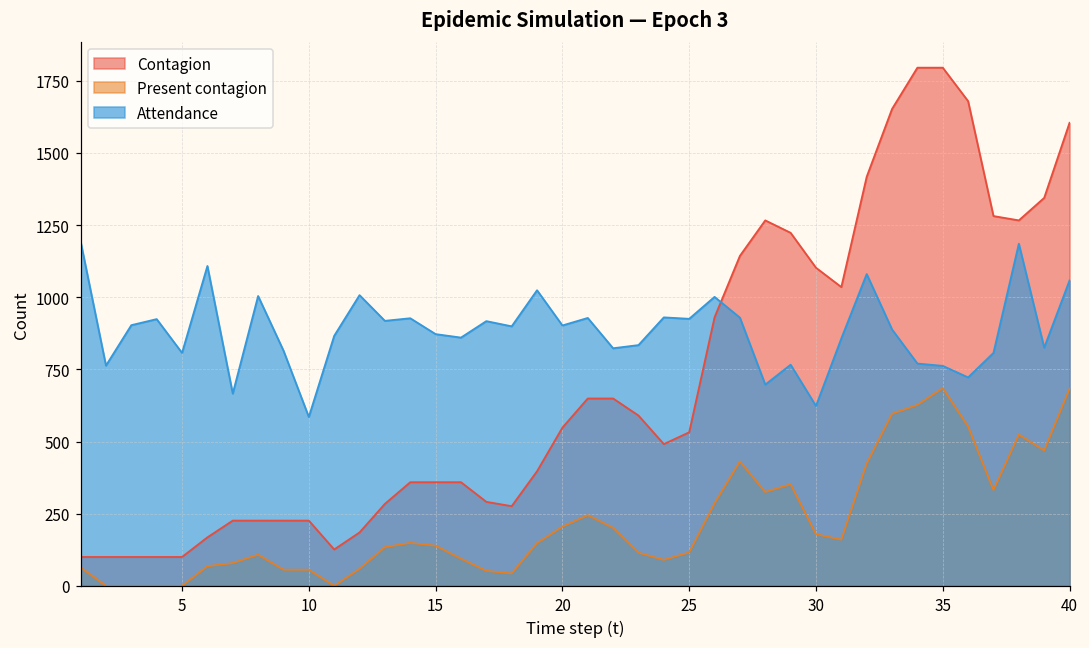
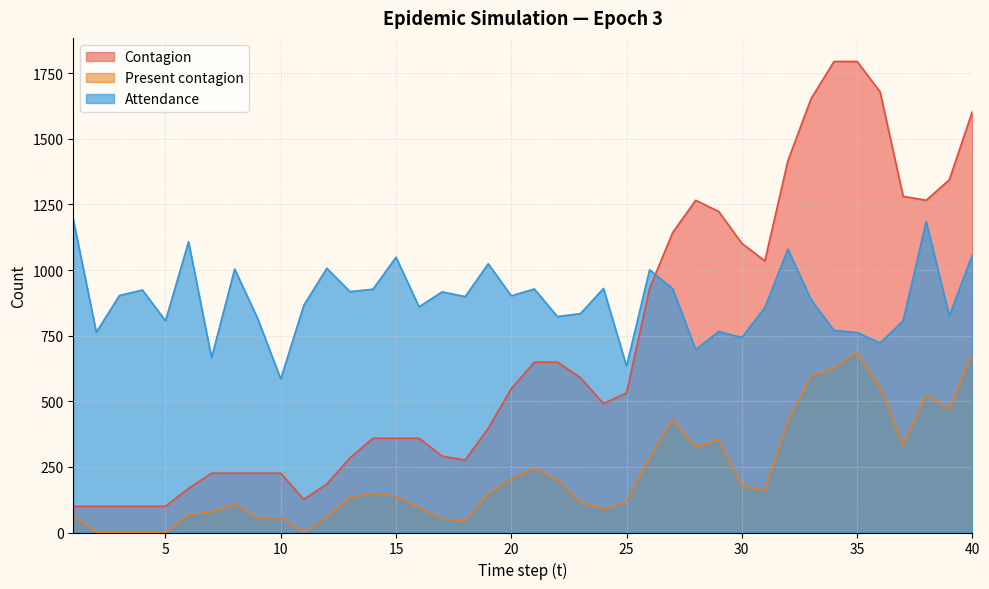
Attendance, 15: 870 -> 1050
Attendance, 25: 930 -> 630
Attendance, 30: 620 -> 740
